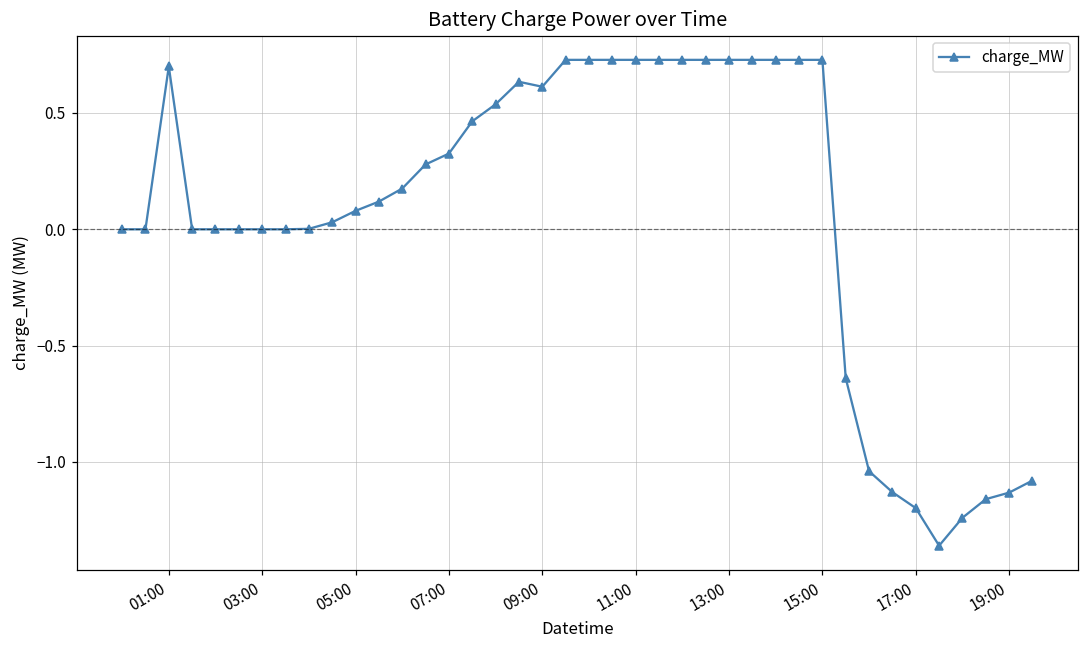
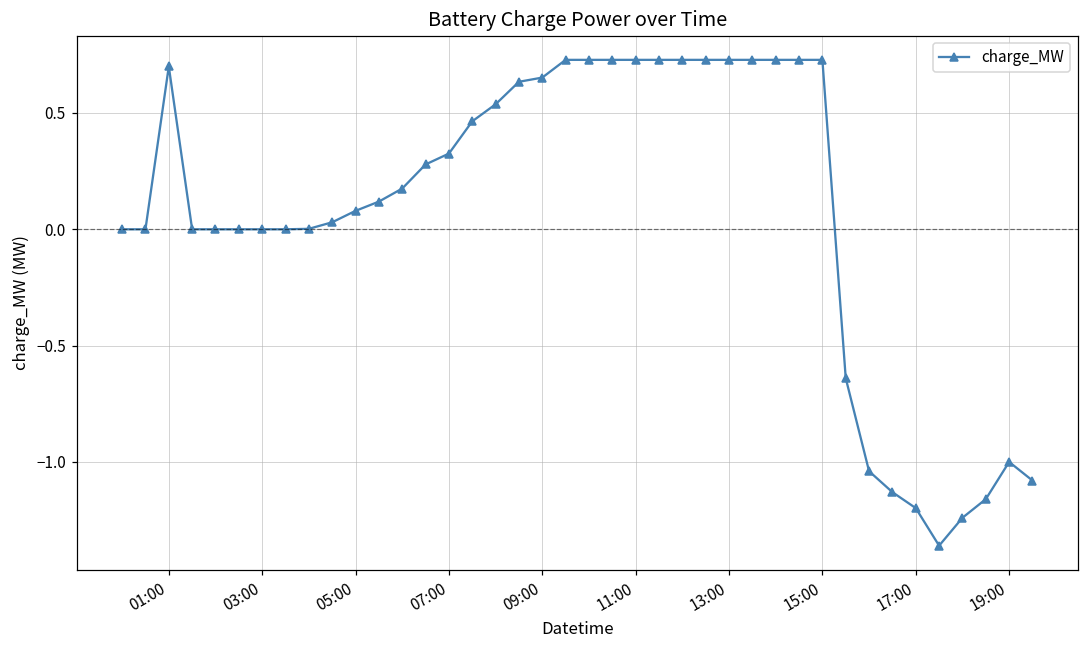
09:00: 0.61 -> 0.65
19:00: -1.13 -> -1.00
